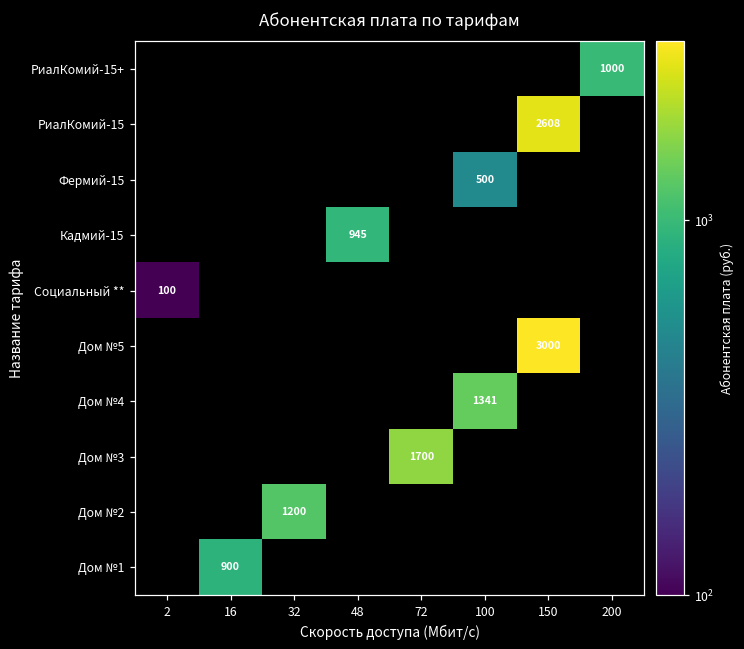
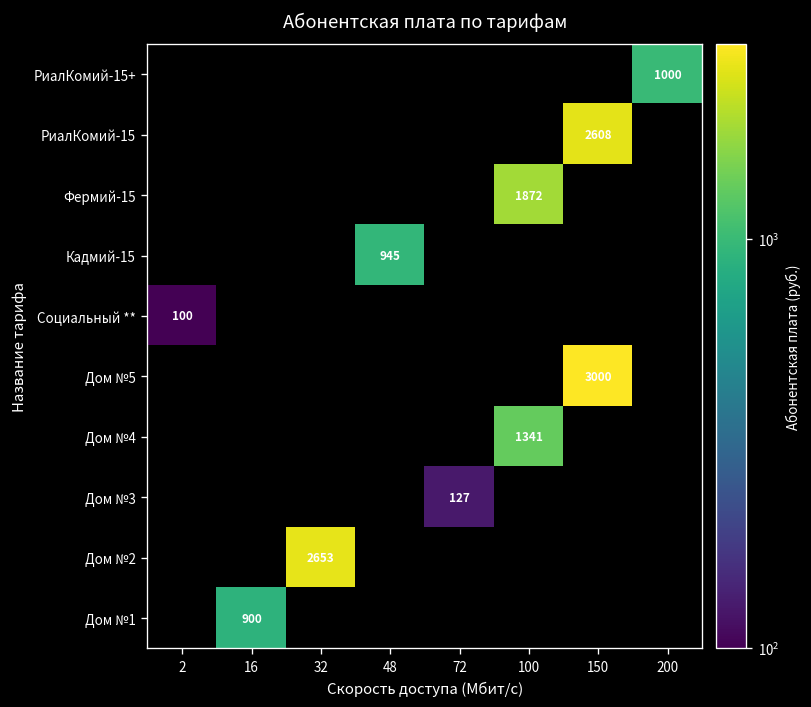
Фермий-15, 100: 500 -> 1872
Дом №3, 72: 1700 -> 127
Дом №2, 32: 1200 -> 2653
